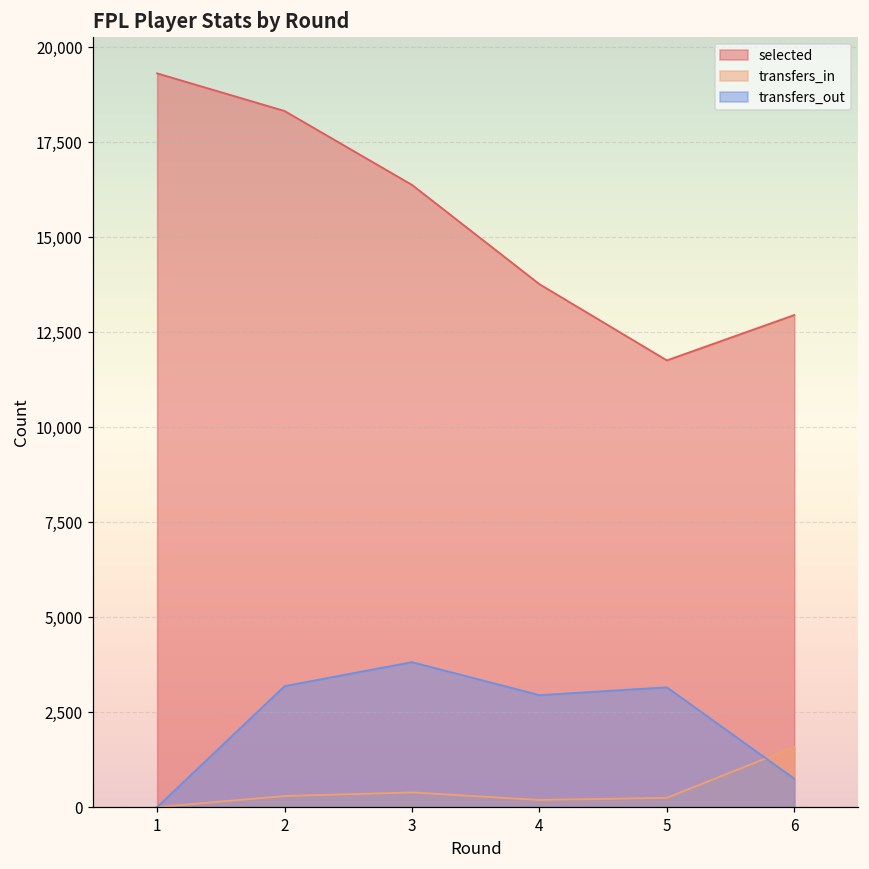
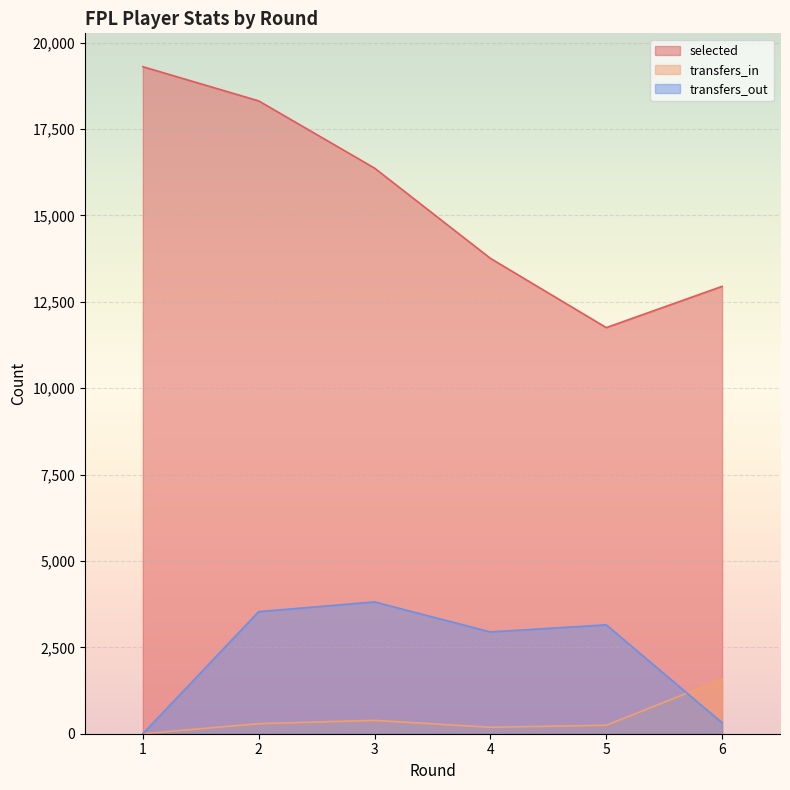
transfers_out, 2: 3,200 -> 3,500
transfers_out, 6: 700 -> 300
